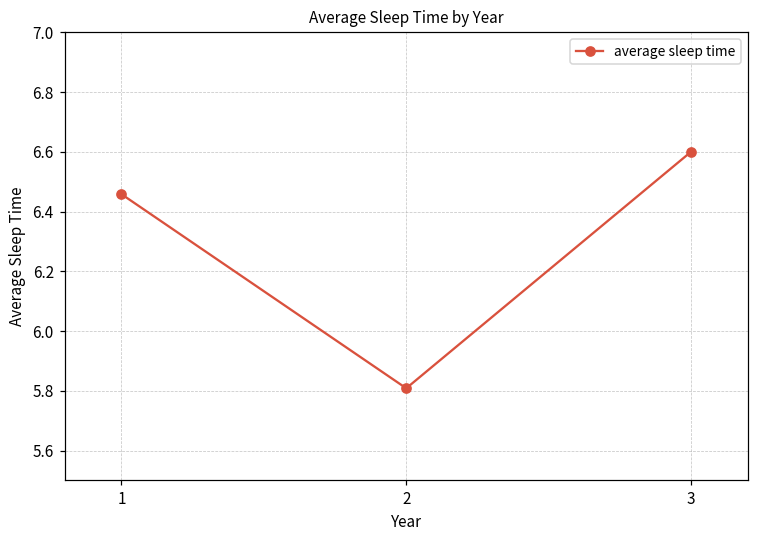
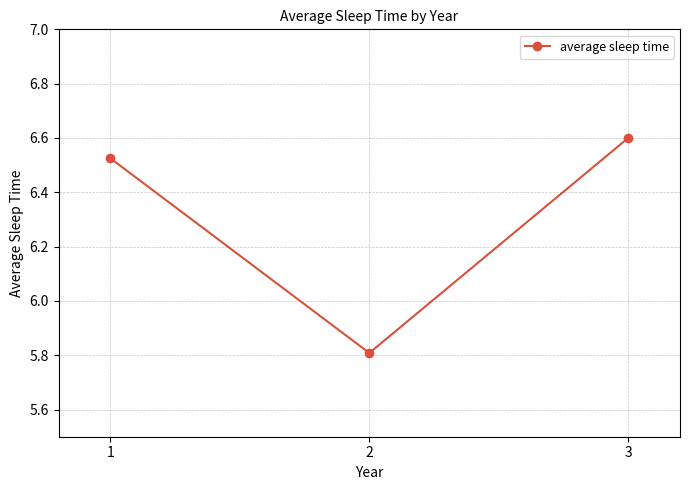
1: 6.46 -> 6.53
